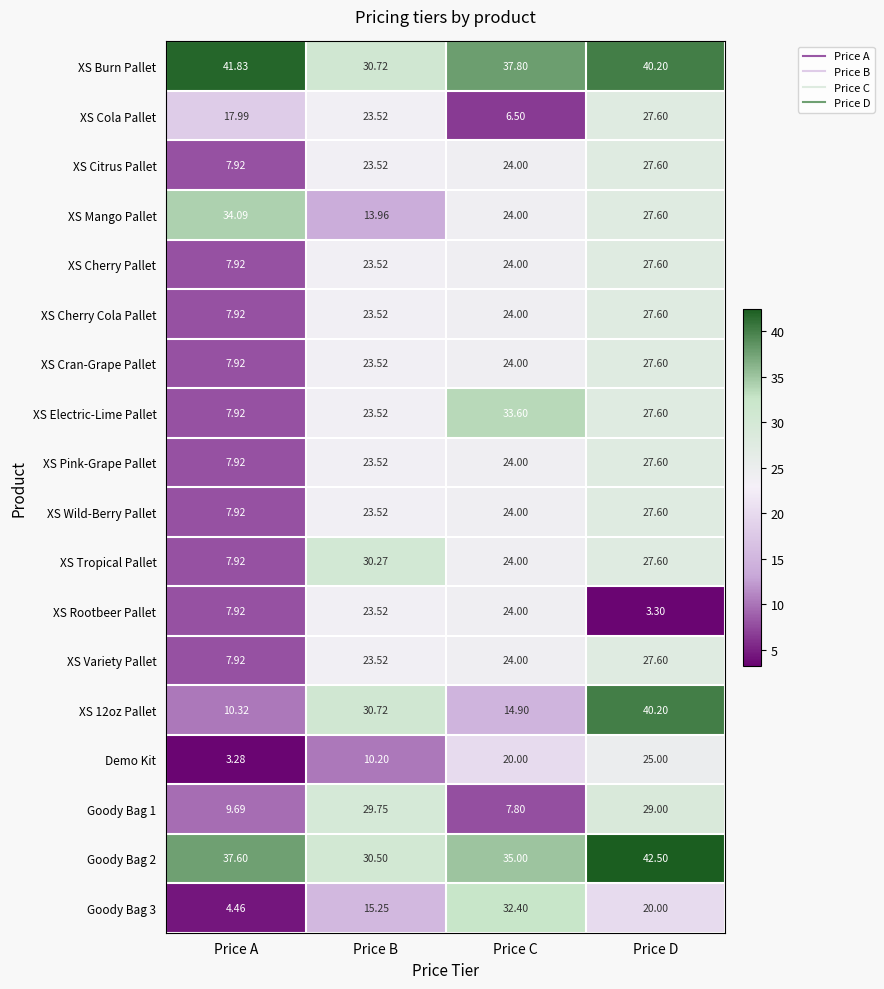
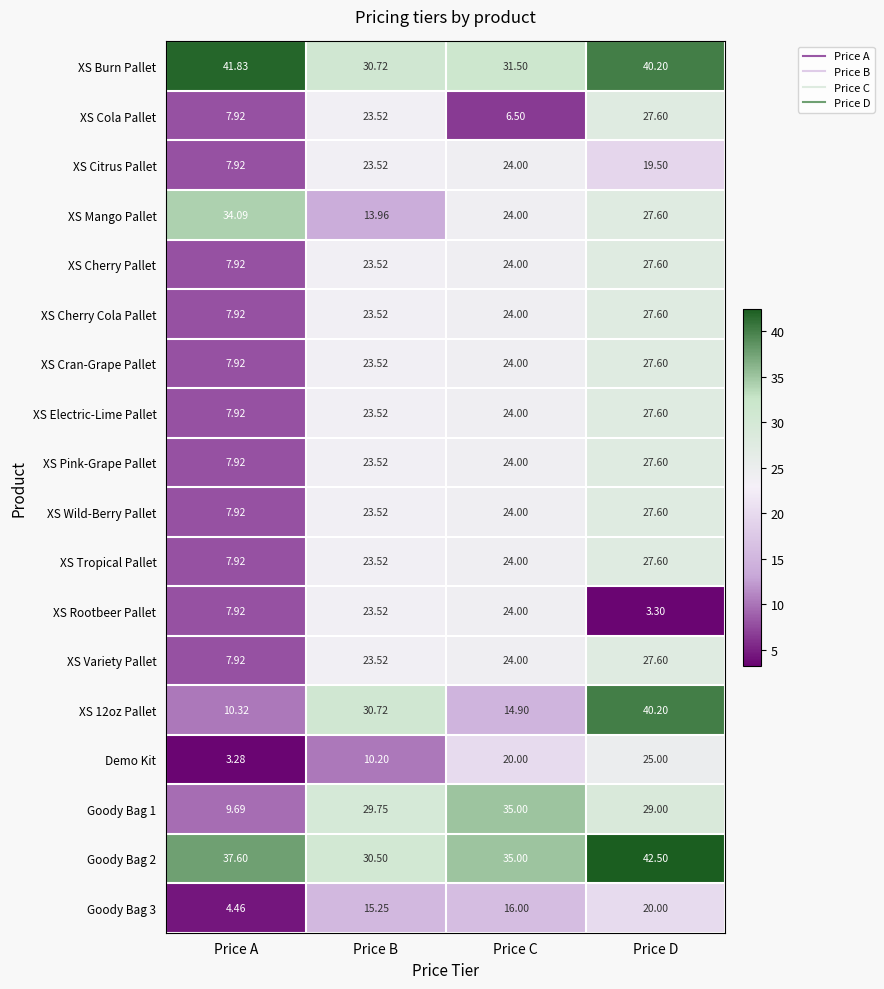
XS Burn Pallet, Price C: 37.80 -> 31.50
XS Cola Pallet, Price A: 17.99 -> 7.92
XS Citrus Pallet, Price D: 27.60 -> 19.50
XS Electric-Lime Pallet, Price C: 33.60 -> 24.00
XS Tropical Pallet, Price B: 30.27 -> 23.52
Goody Bag 1, Price C: 7.80 -> 35.00
Goody Bag 3, Price C: 32.40 -> 16.00
